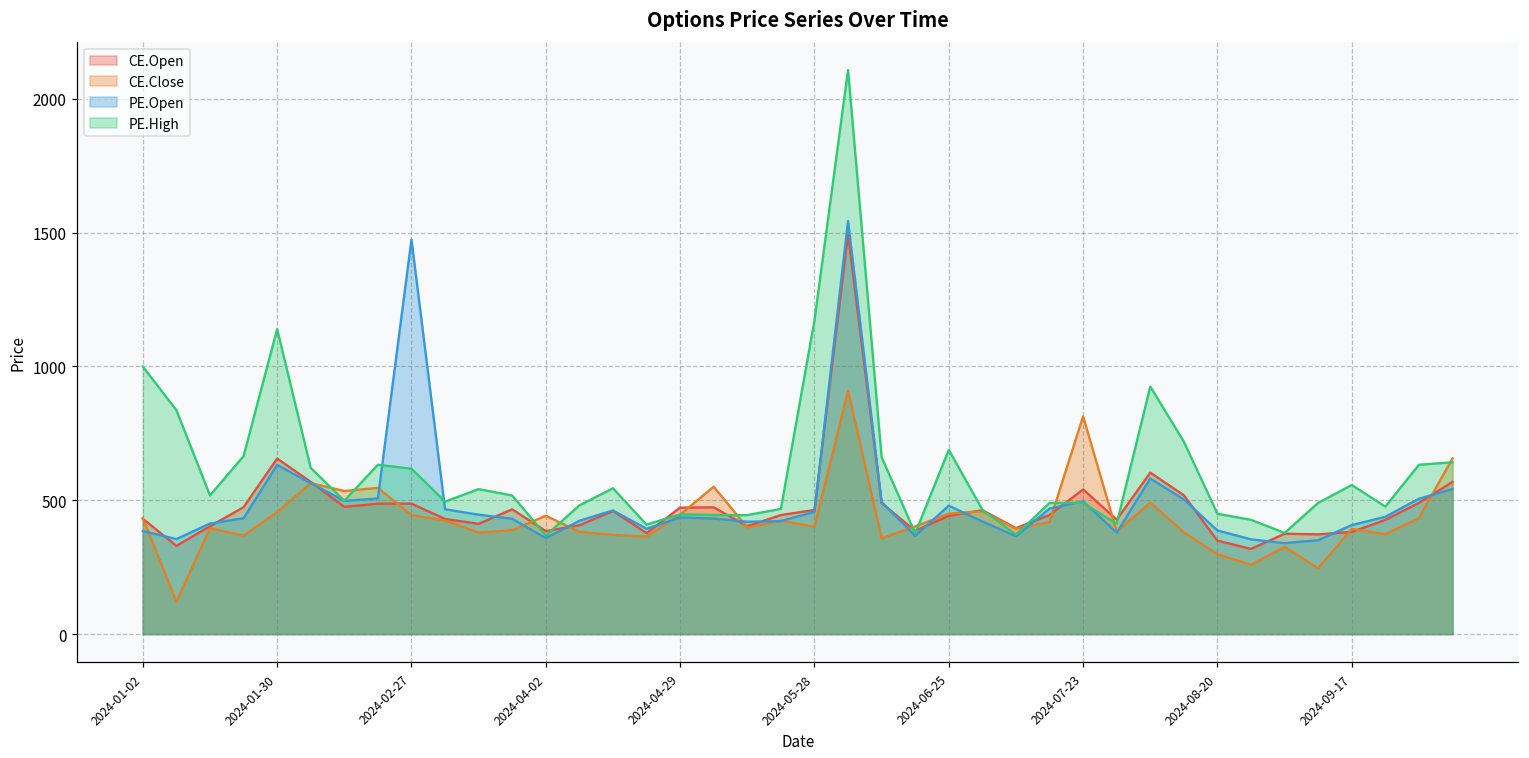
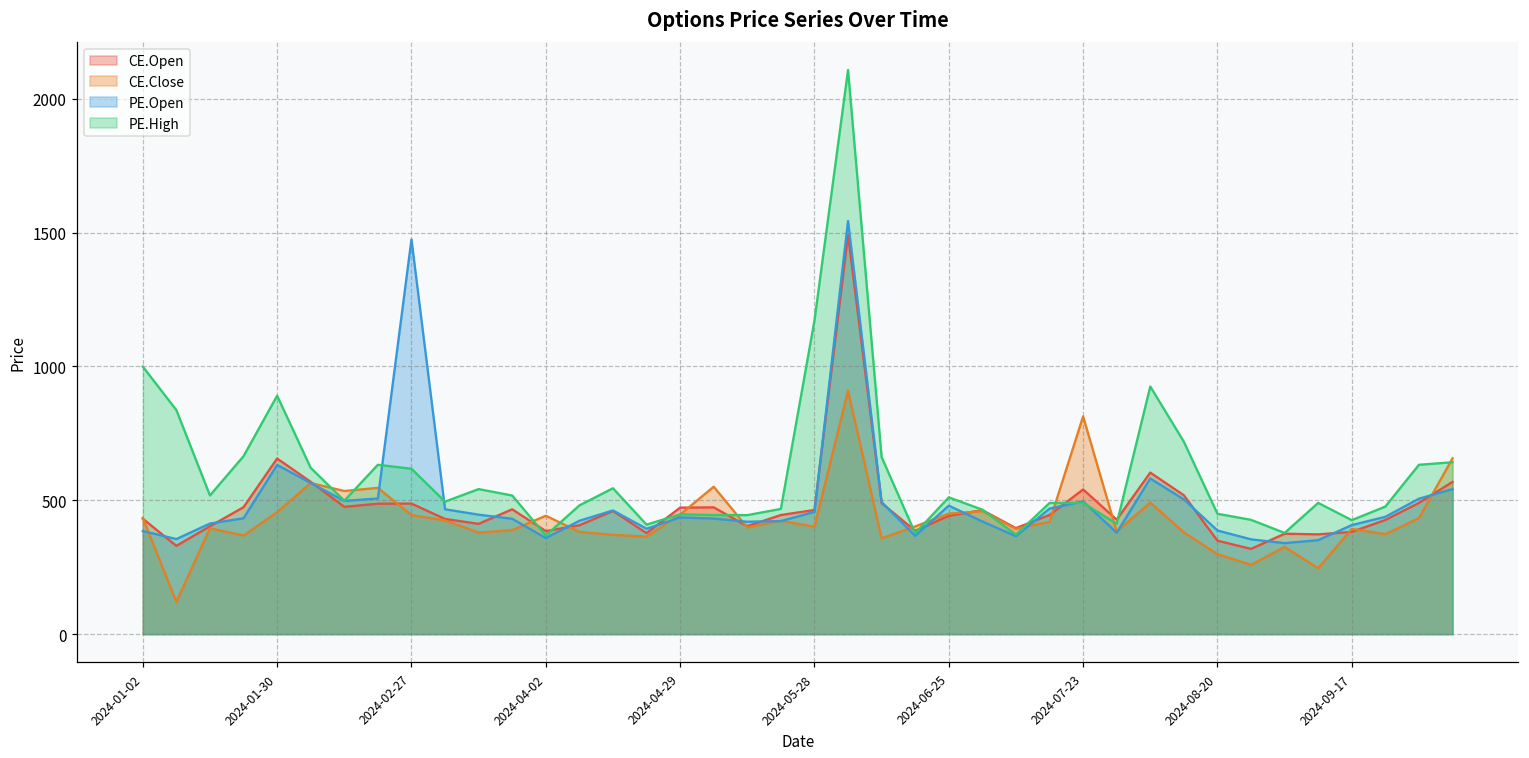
PE.High, 2024-01-30: 1140 -> 890
PE.High, 2024-06-25: 690 -> 510
PE.High, 2024-09-17: 560 -> 430
